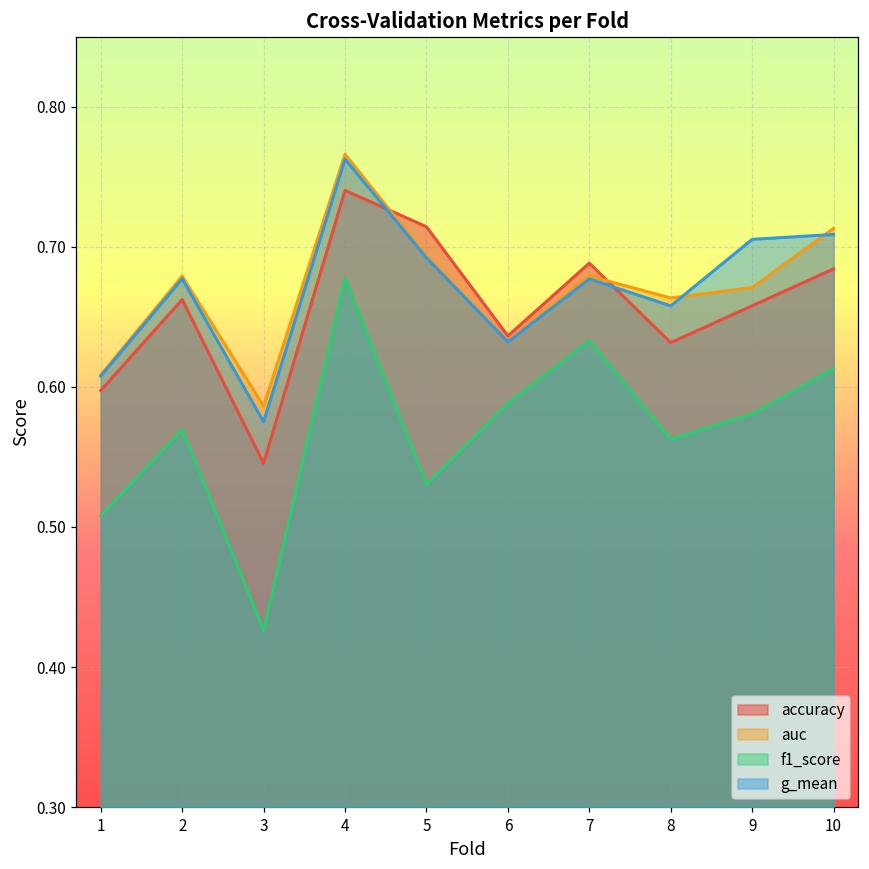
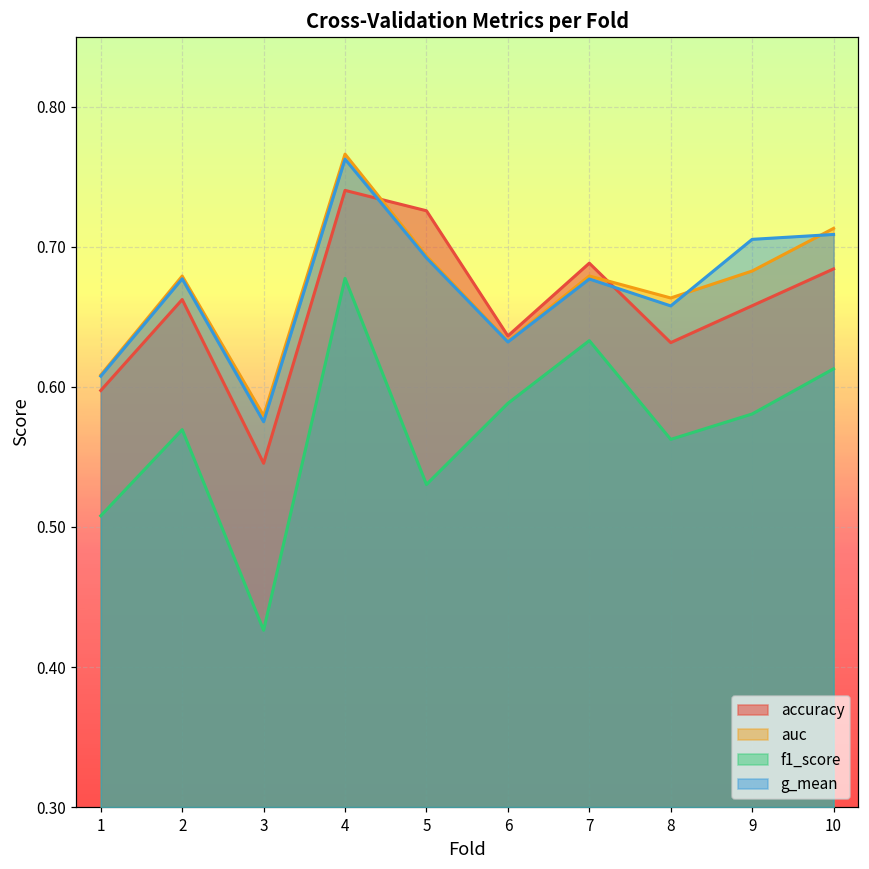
auc, 3: 0.586 -> 0.579
accuracy, 5: 0.714 -> 0.726
auc, 9: 0.671 -> 0.683
